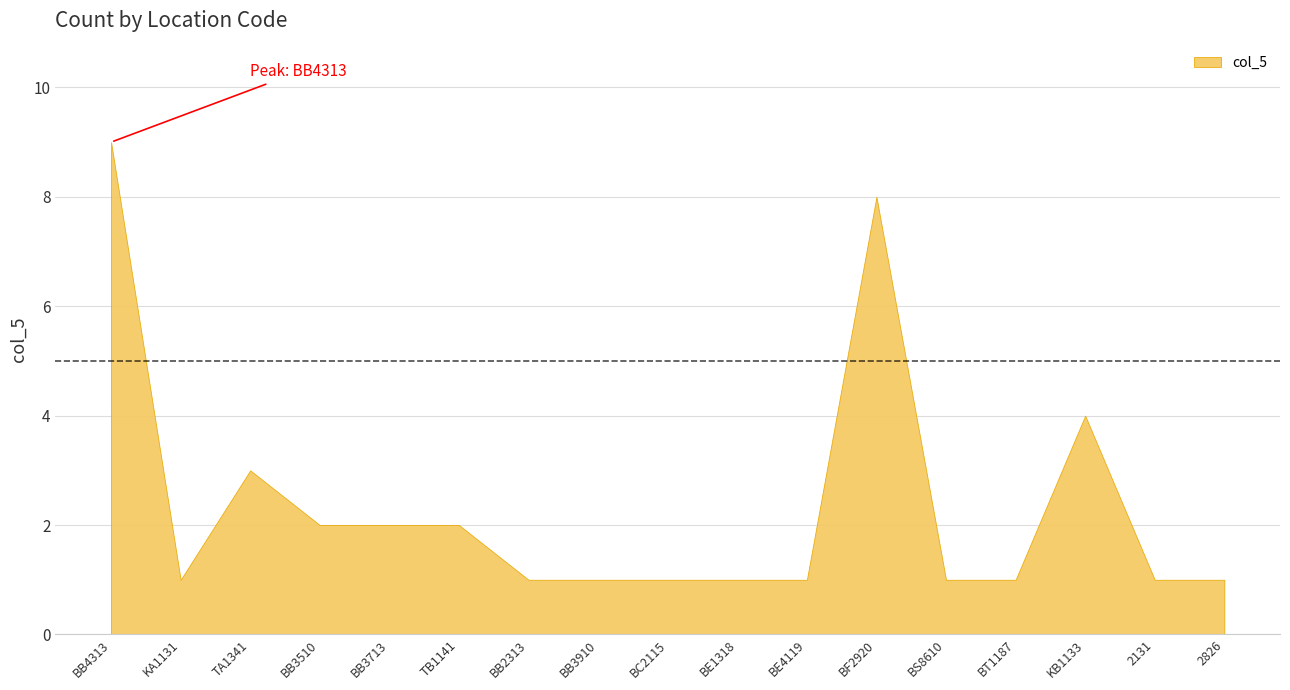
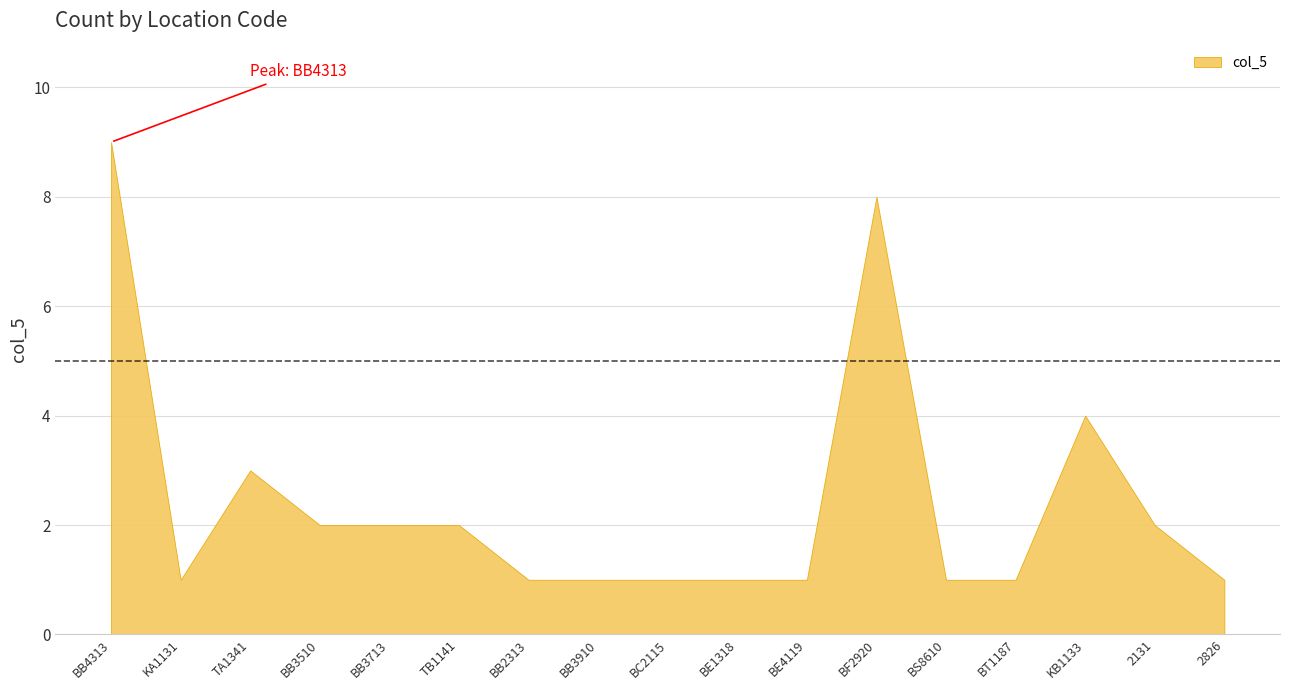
2131: 1 -> 2
